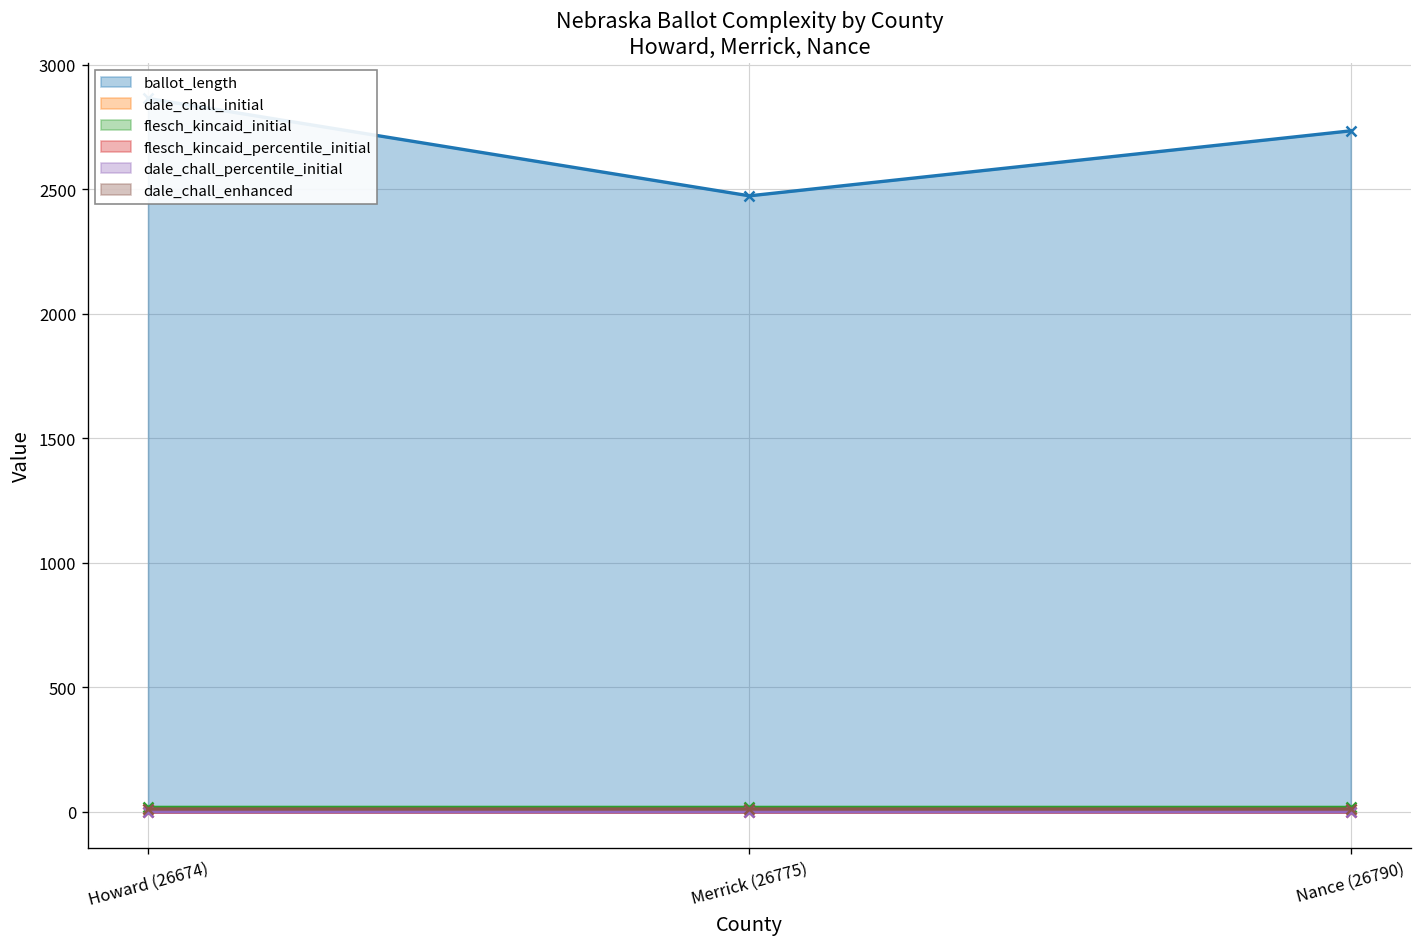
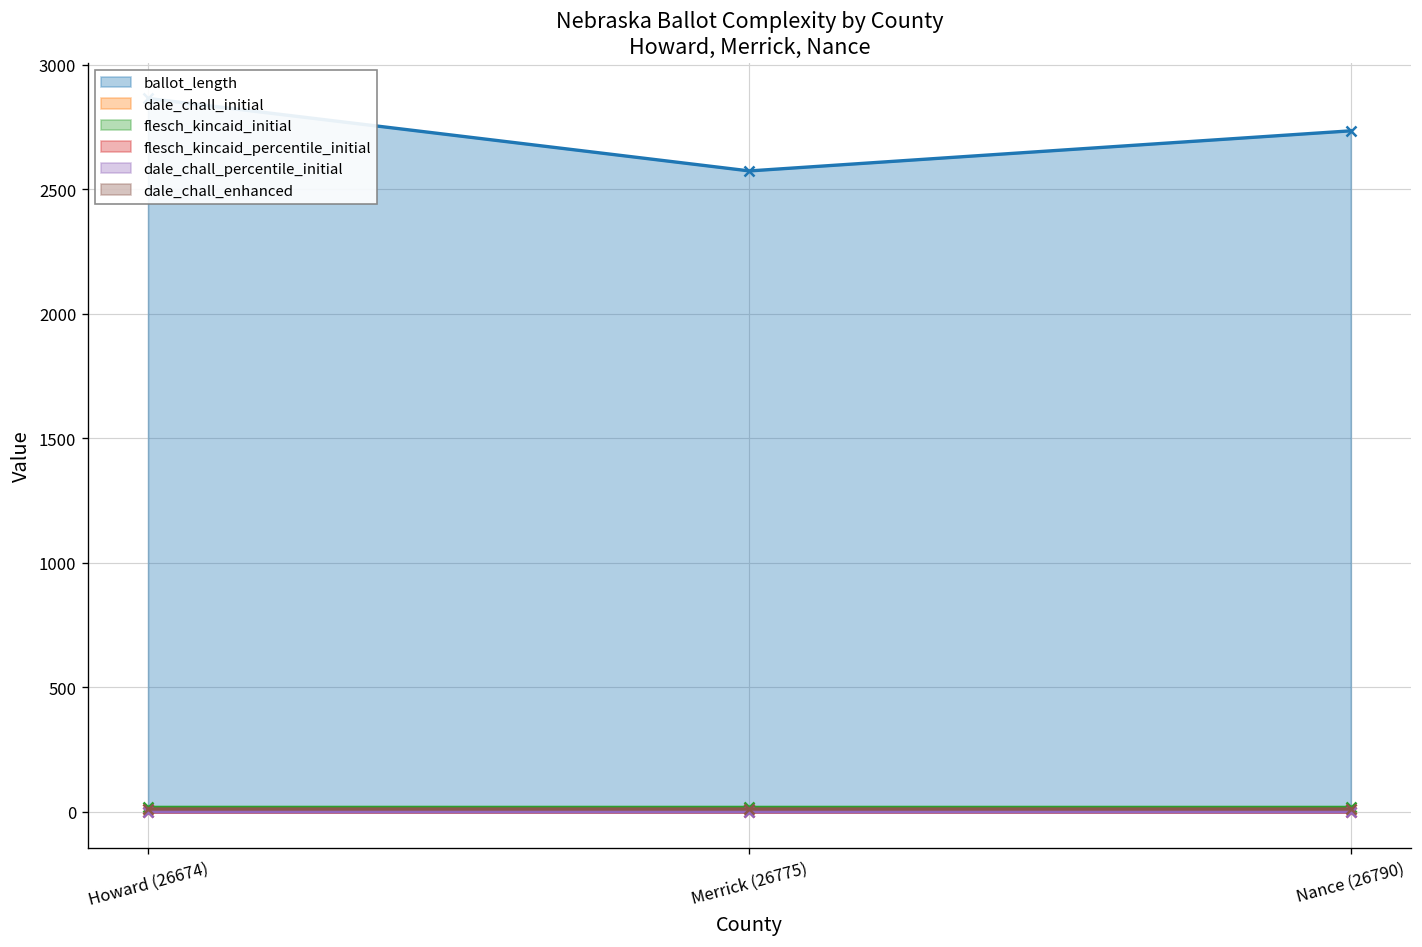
ballot_length, Merrick (26775): 2470 -> 2570
